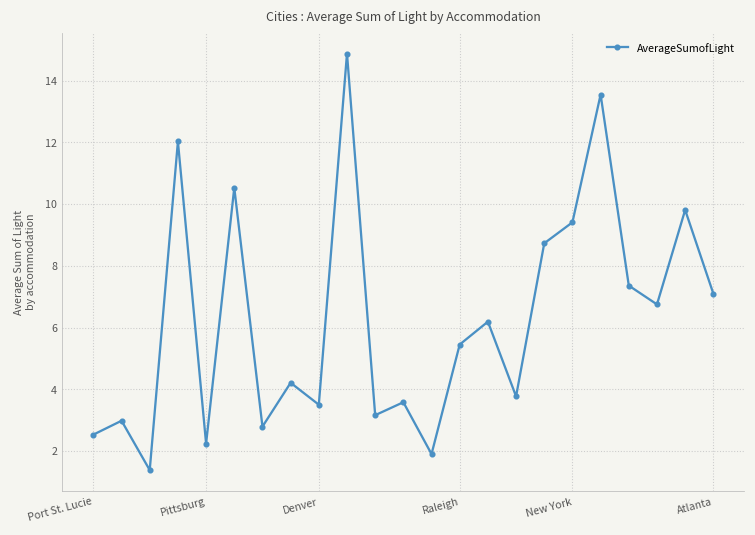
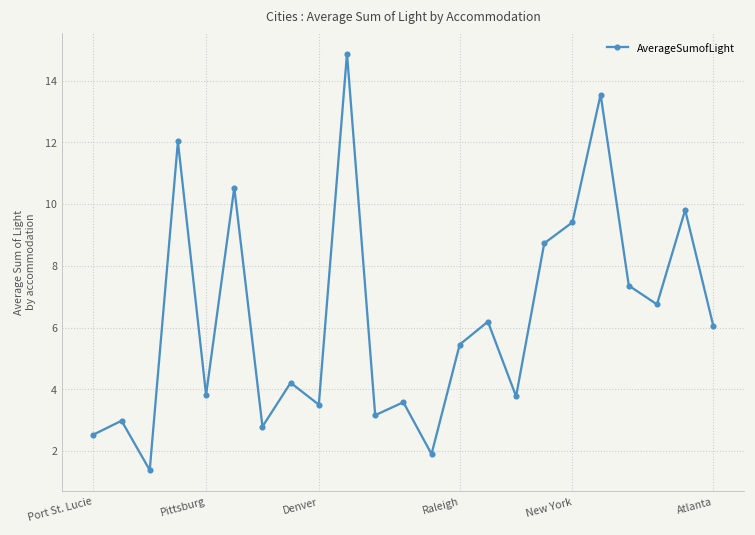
Pittsburg: 2.2 -> 3.8
Atlanta: 7.1 -> 6.1
